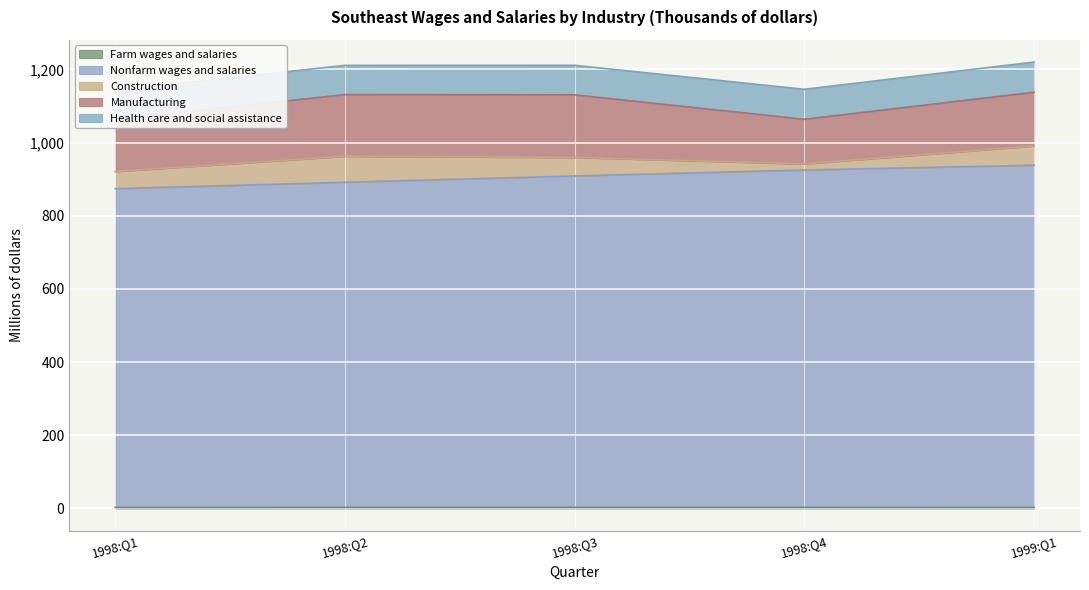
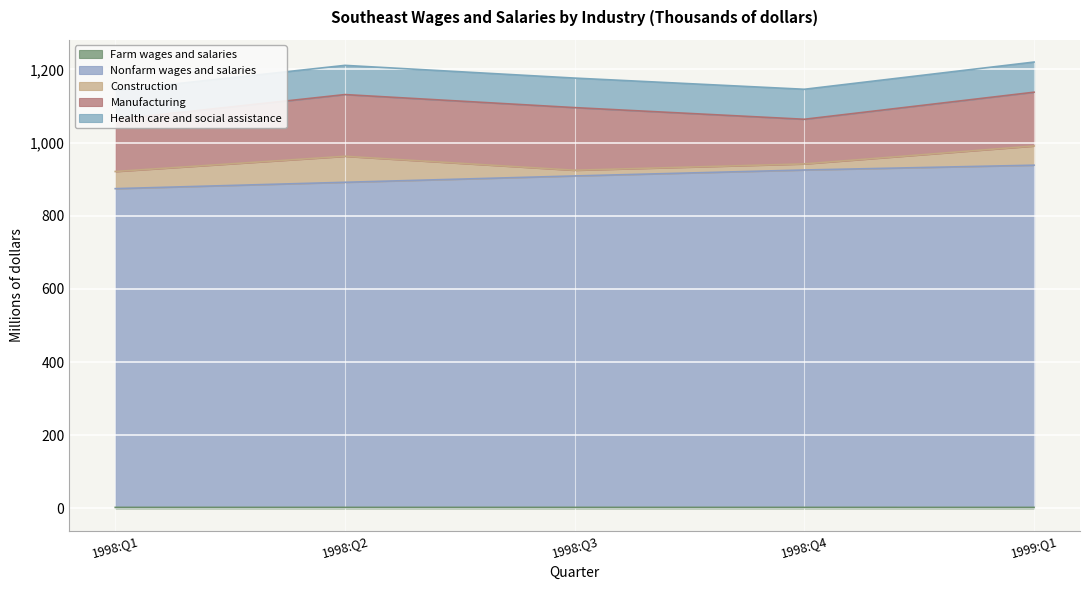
Construction, 1998:Q3: 50 -> 20
